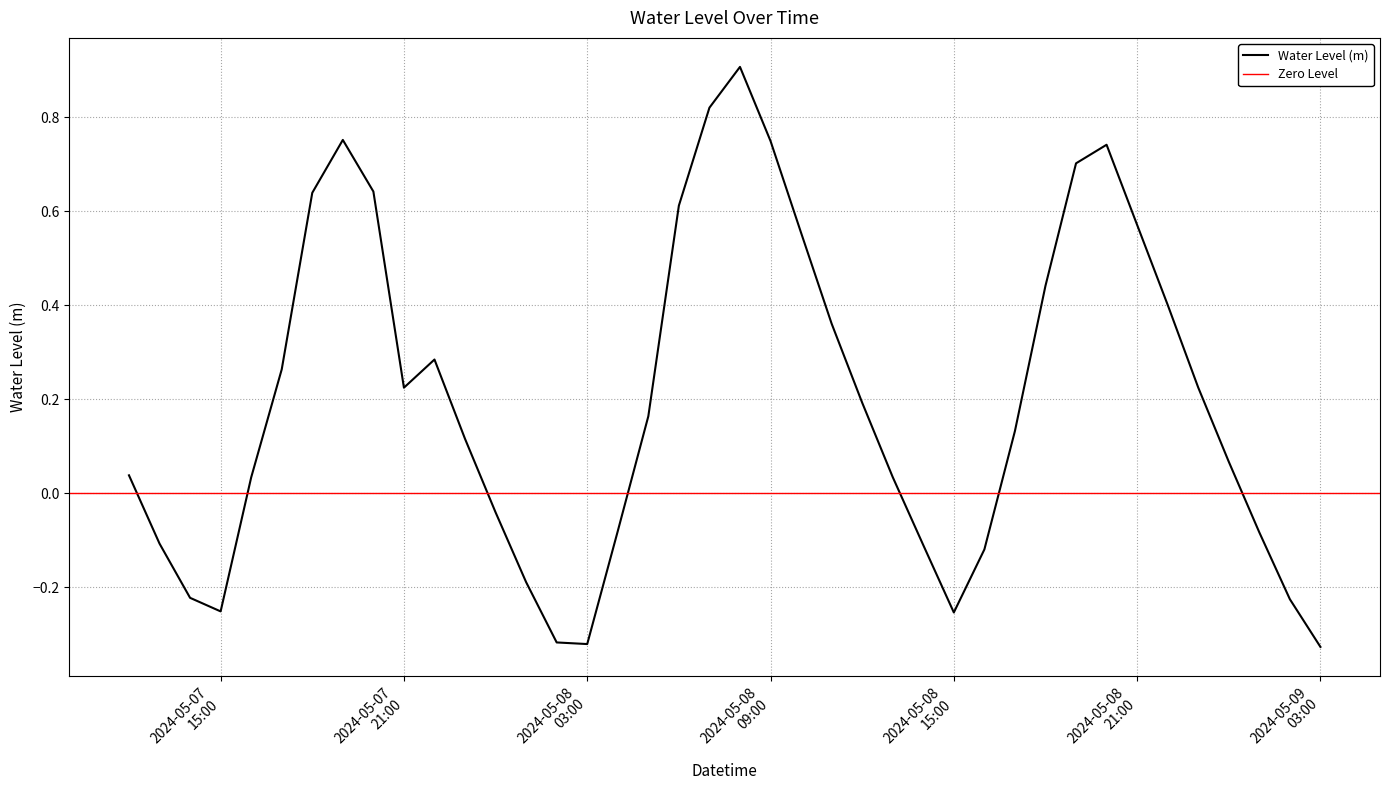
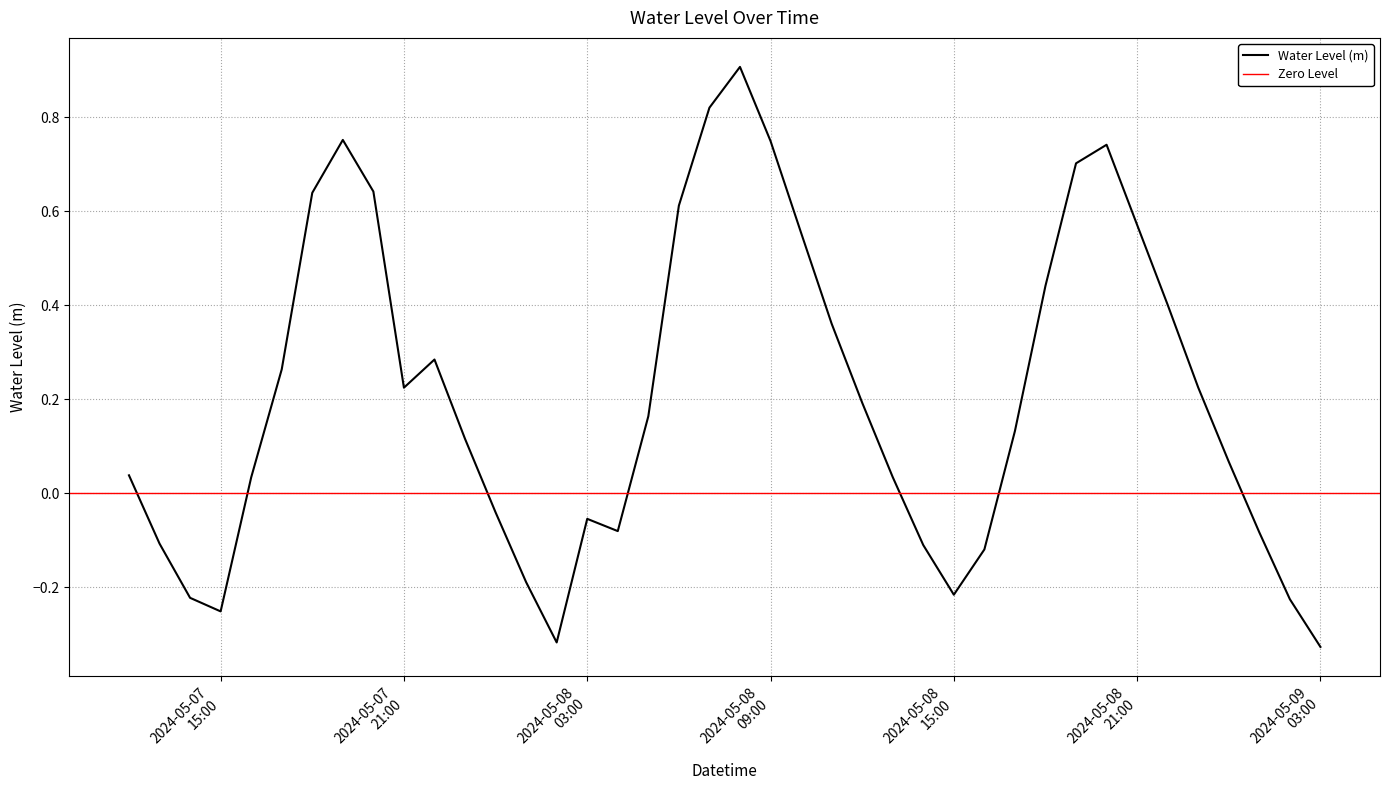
2024-05-08 03:00: -0.32 -> -0.05
2024-05-08 15:00: -0.25 -> -0.22
